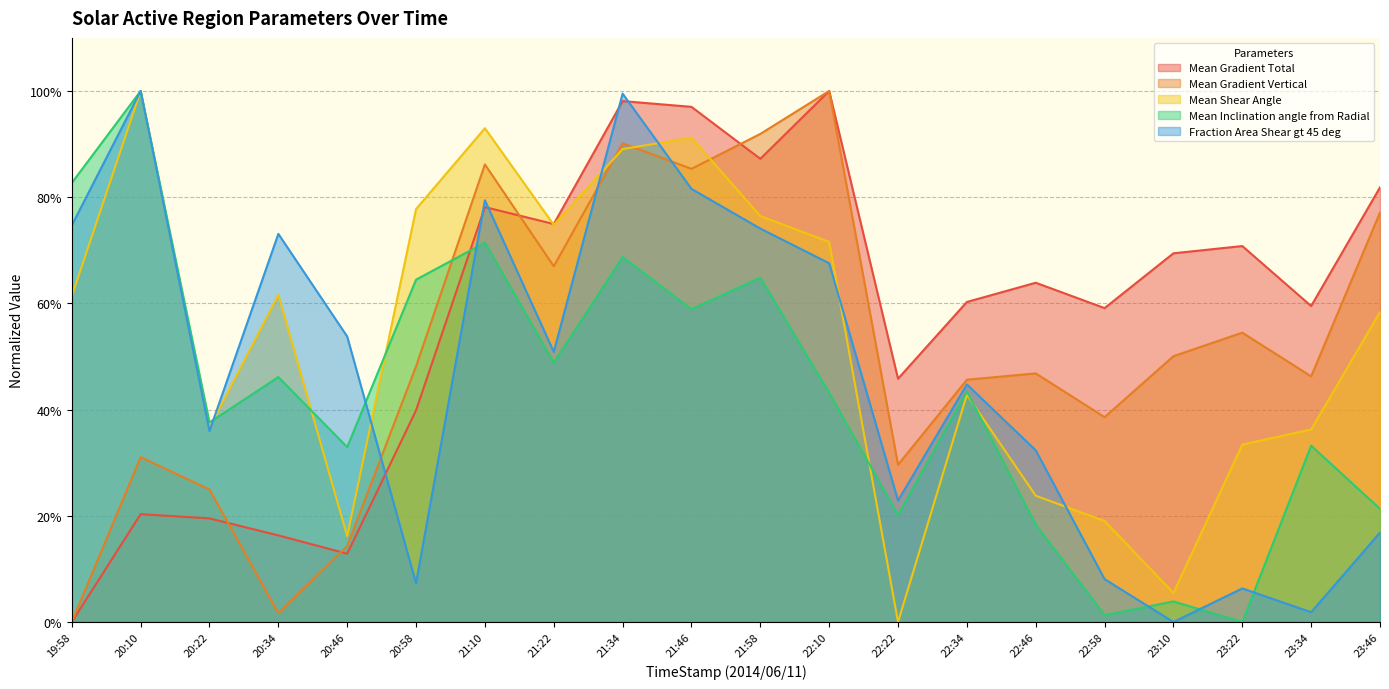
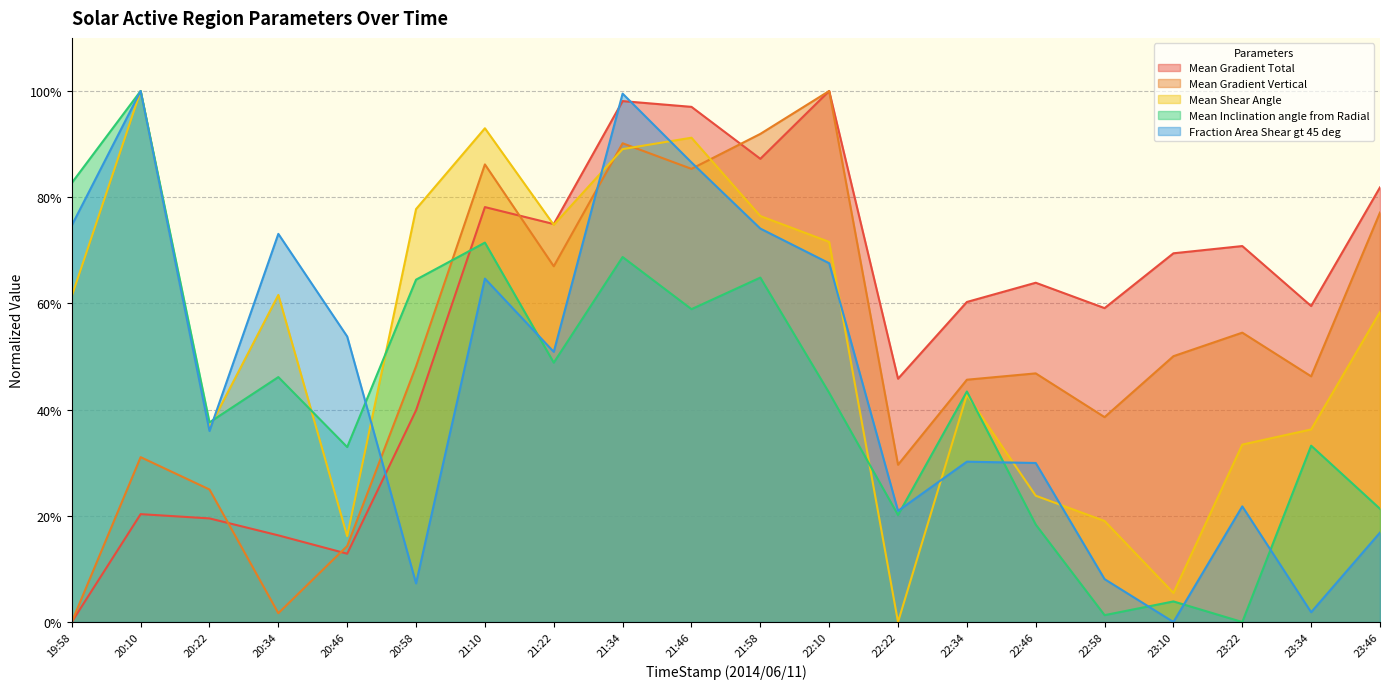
Fraction Area Shear gt 45 deg, 21:10: 79% -> 65%
Fraction Area Shear gt 45 deg, 21:46: 82% -> 87%
Fraction Area Shear gt 45 deg, 22:22: 23% -> 21%
Fraction Area Shear gt 45 deg, 22:34: 45% -> 30%
Fraction Area Shear gt 45 deg, 22:46: 32% -> 30%
Fraction Area Shear gt 45 deg, 23:22: 6% -> 22%
